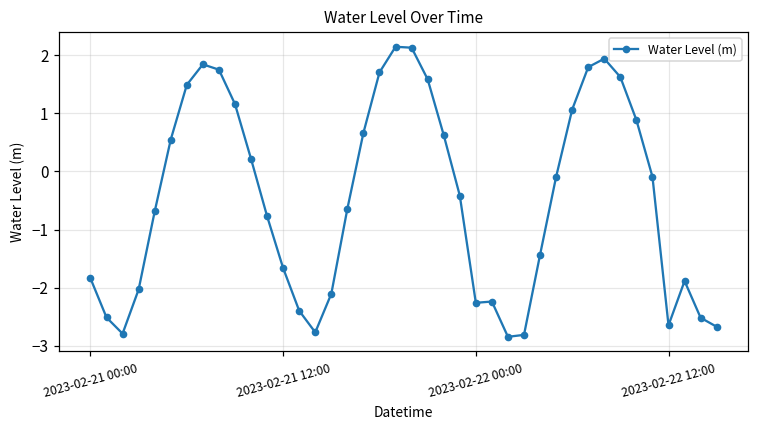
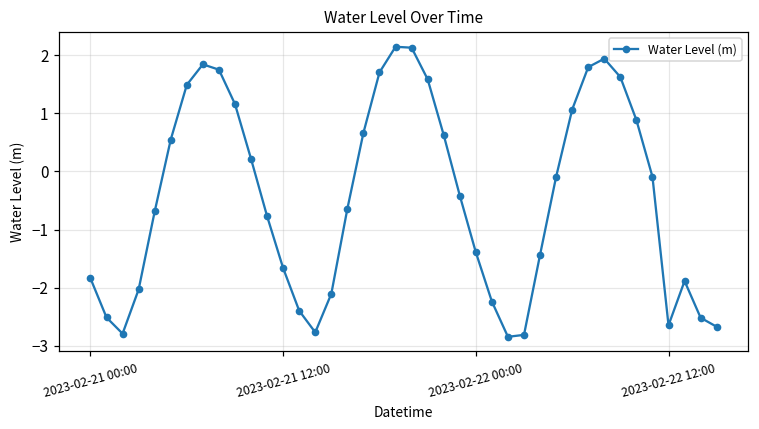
2023-02-22 00:00: -2.3 -> -1.4
